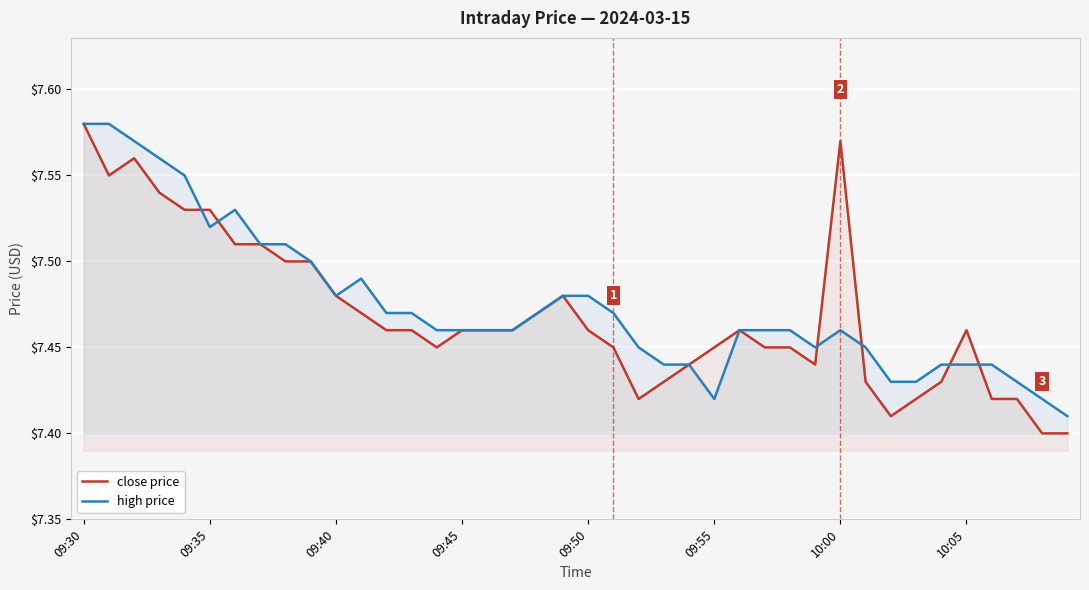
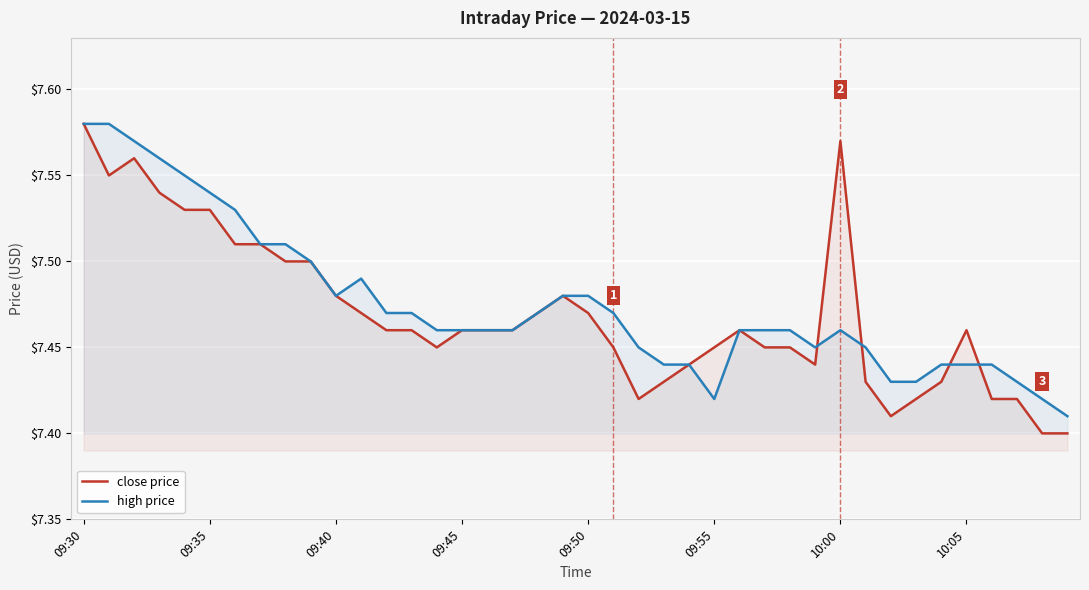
high price, 09:35: $7.52 -> $7.54
close price, 09:50: $7.46 -> $7.47
